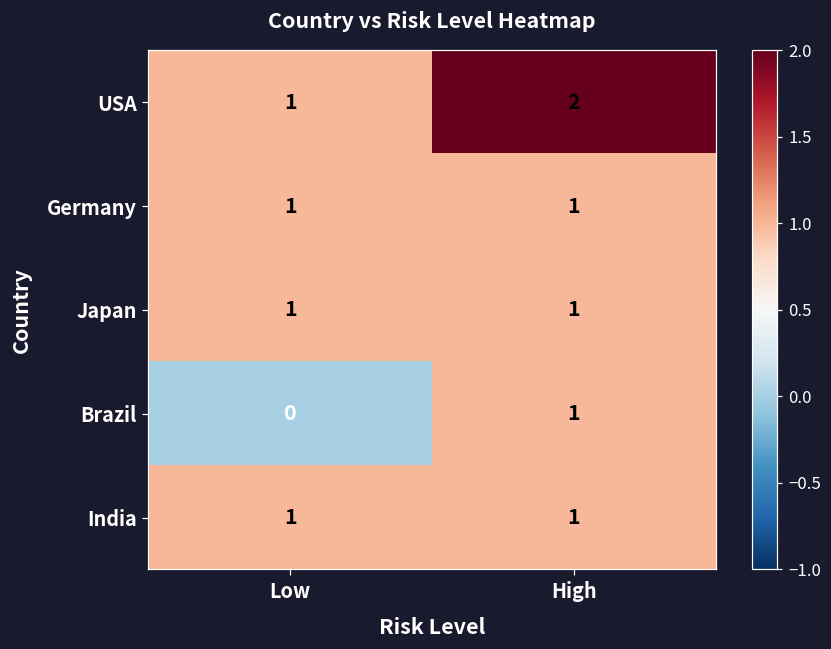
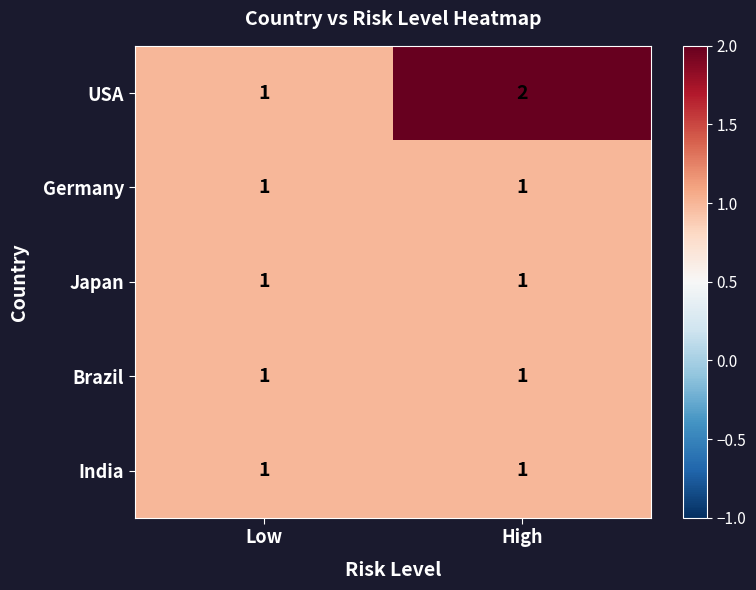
Brazil, Low: 0 -> 1
